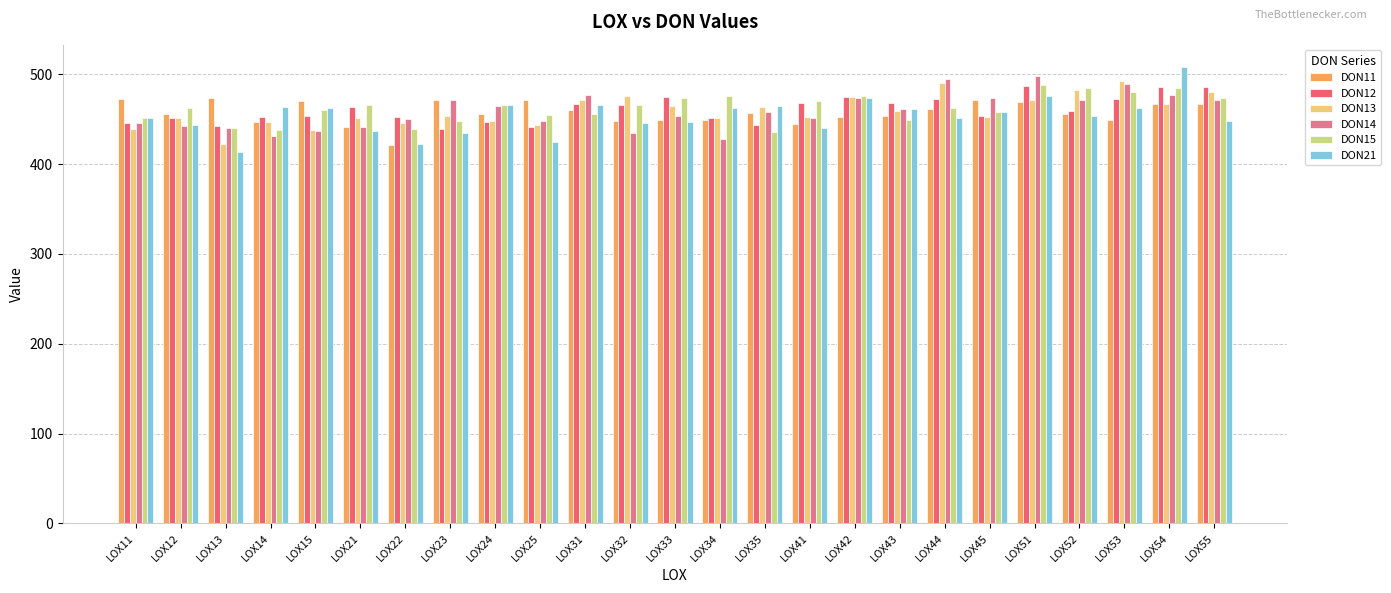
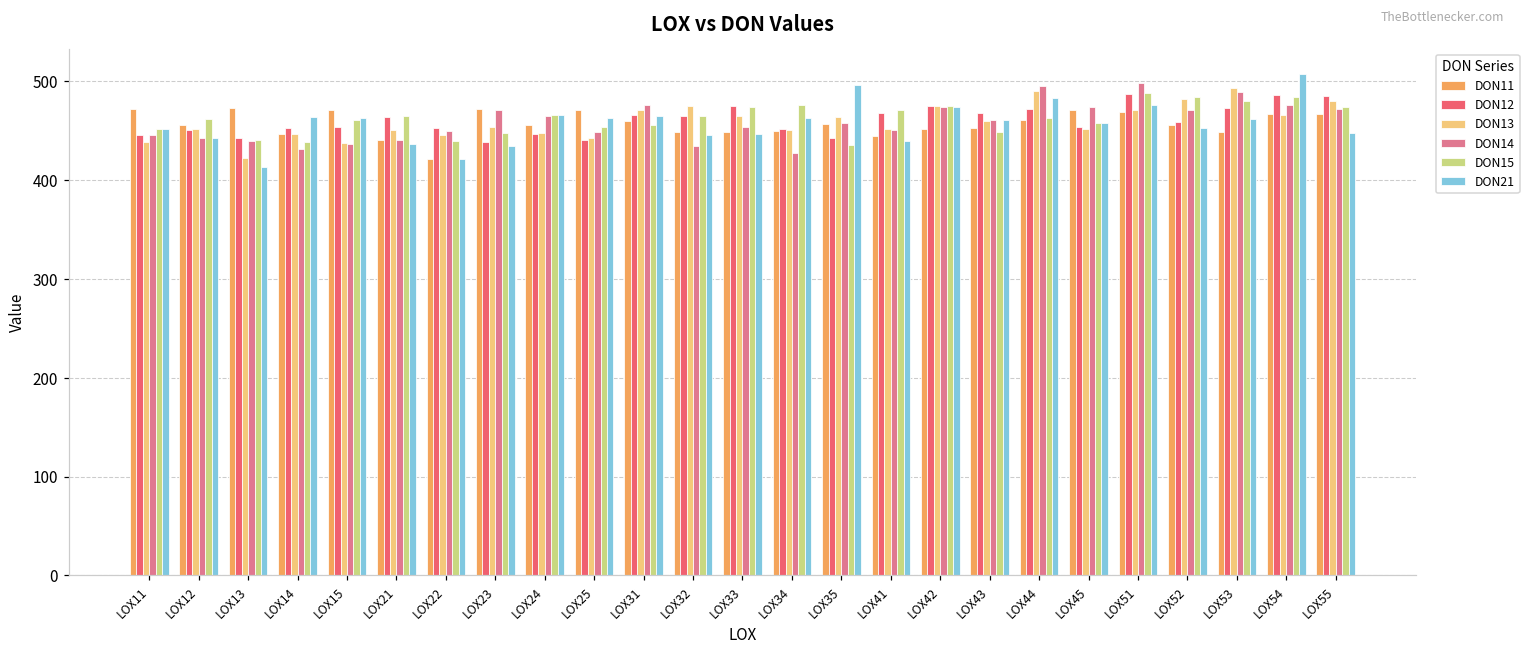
DON21, LOX25: 430 -> 460
DON21, LOX35: 460 -> 500
DON21, LOX44: 450 -> 480
